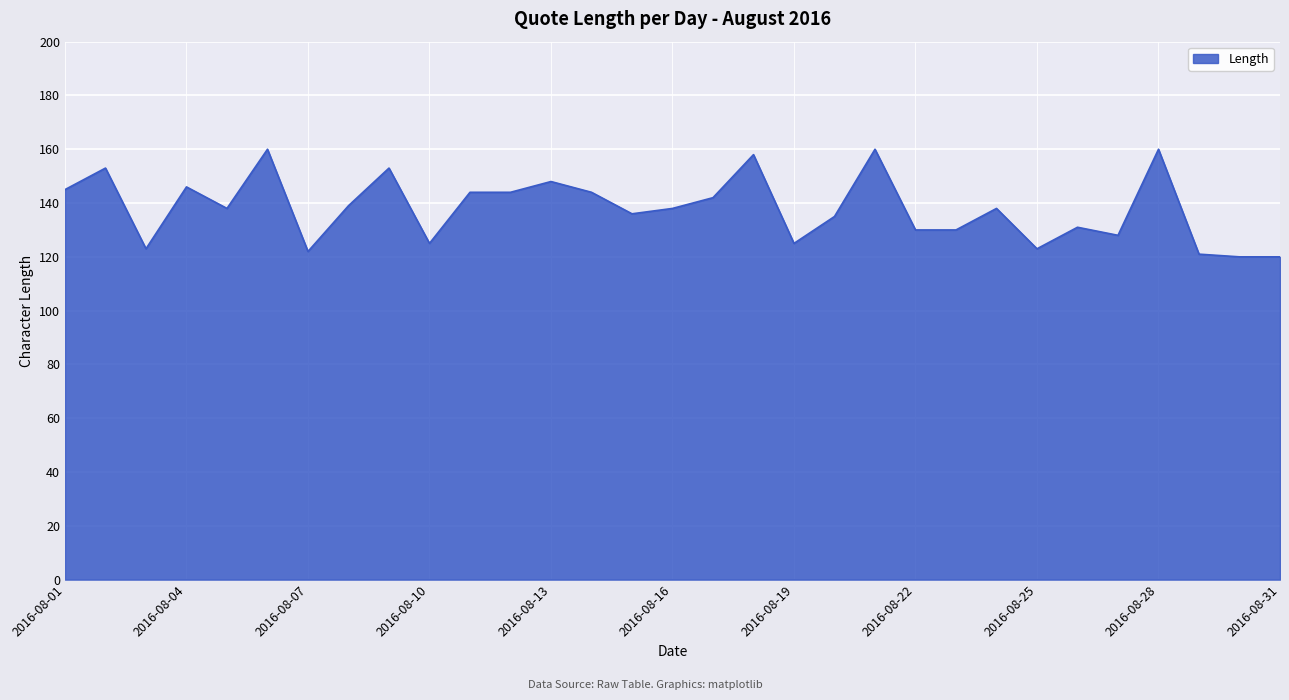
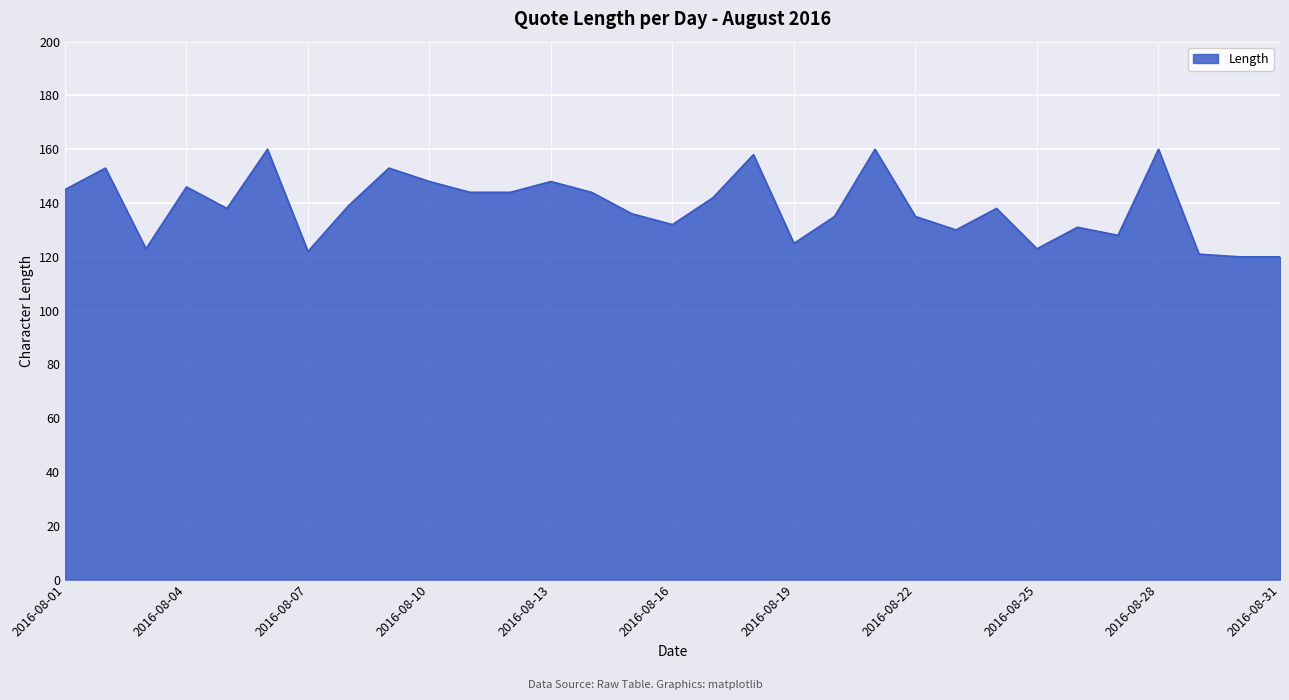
2016-08-10: 125 -> 148
2016-08-16: 138 -> 132
2016-08-22: 130 -> 135
